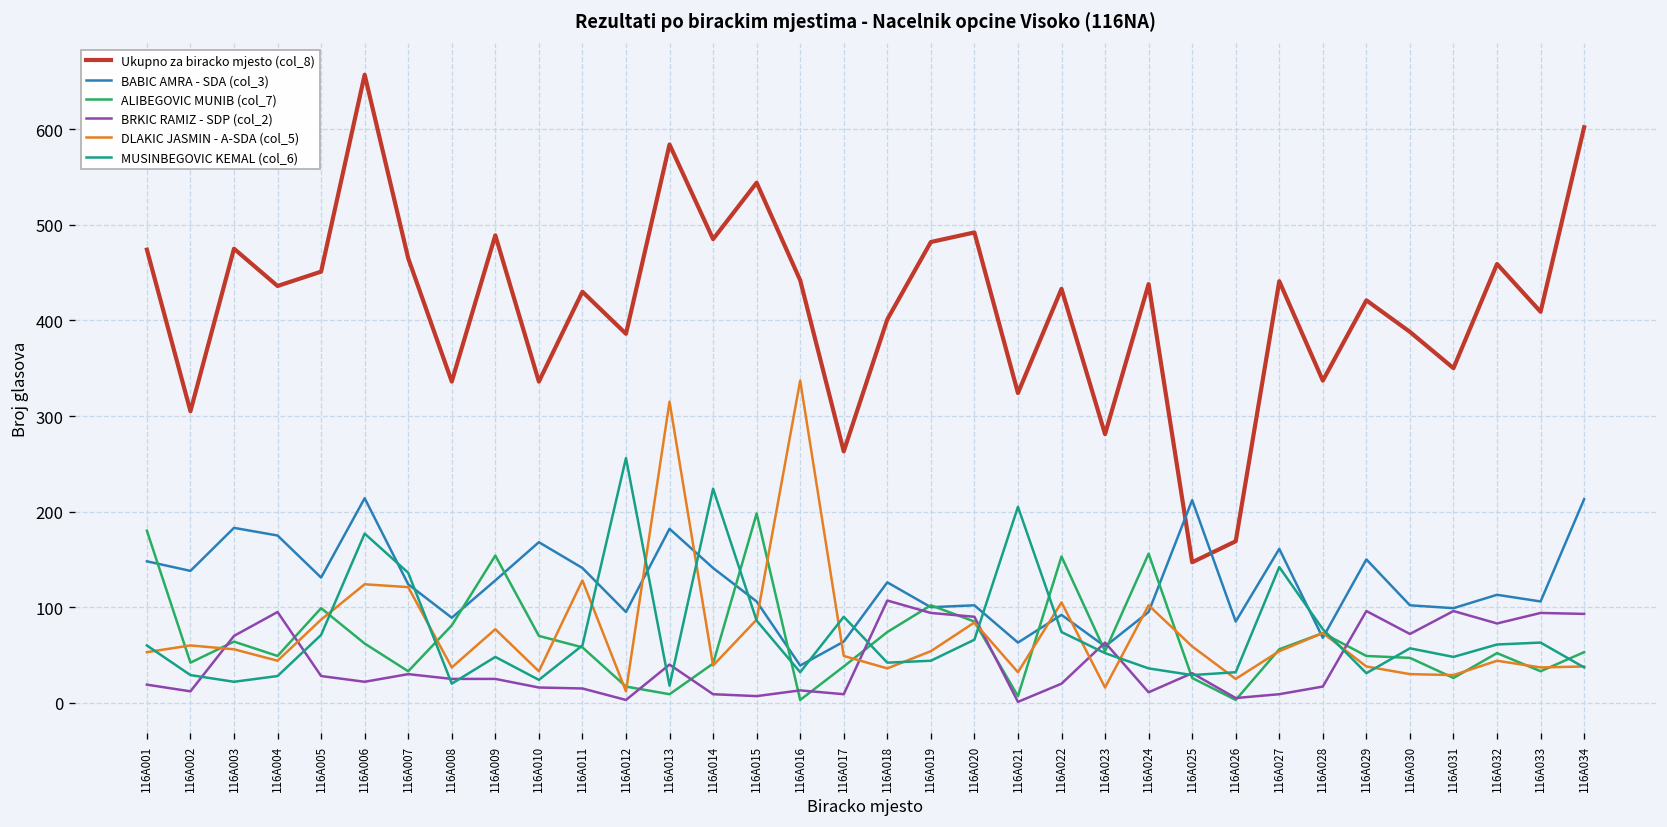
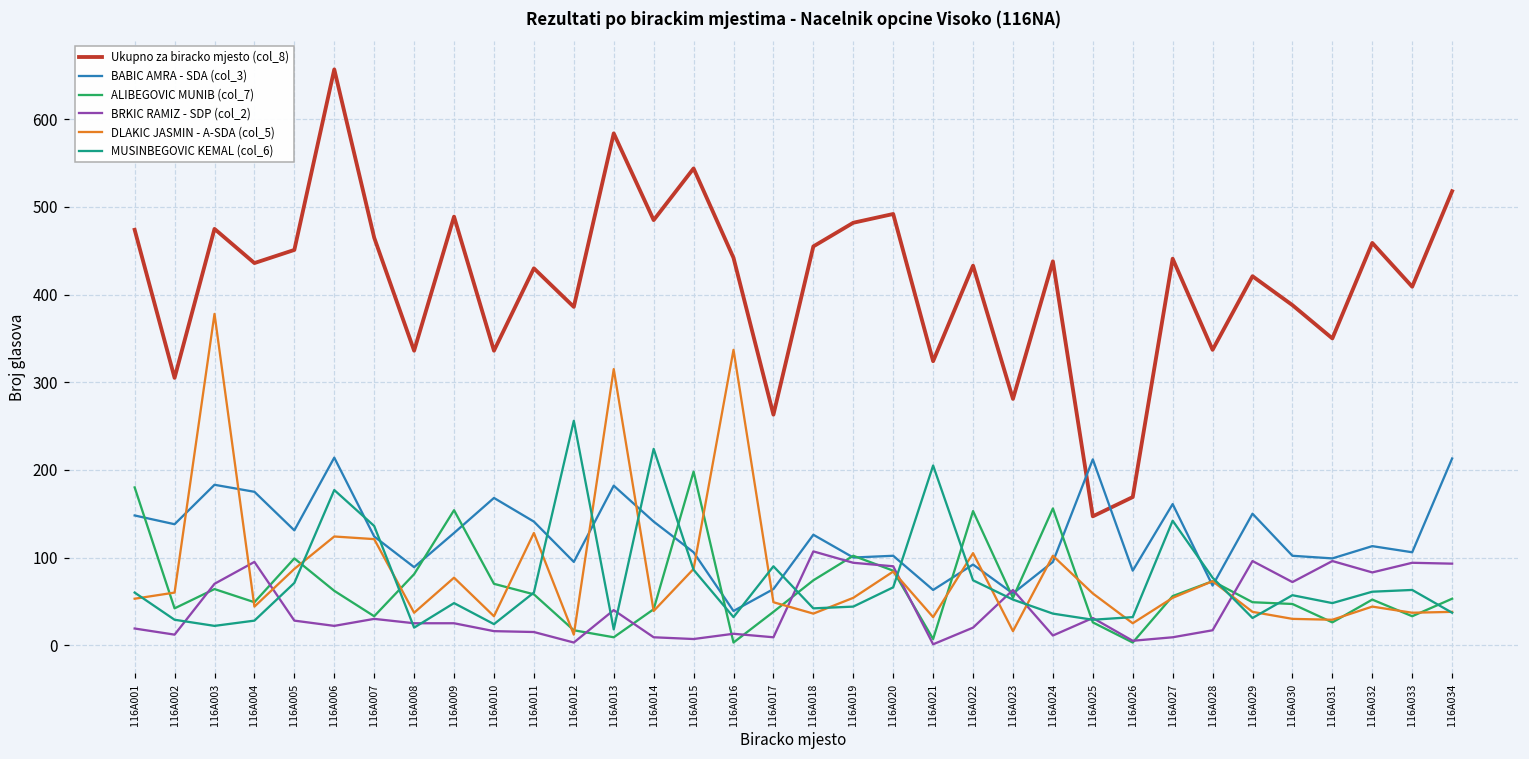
DLAKIC JASMIN - A-SDA (col_5), 116A003: 60 -> 380
Ukupno za biracko mjesto (col_8), 116A018: 400 -> 460
Ukupno za biracko mjesto (col_8), 116A034: 600 -> 520
